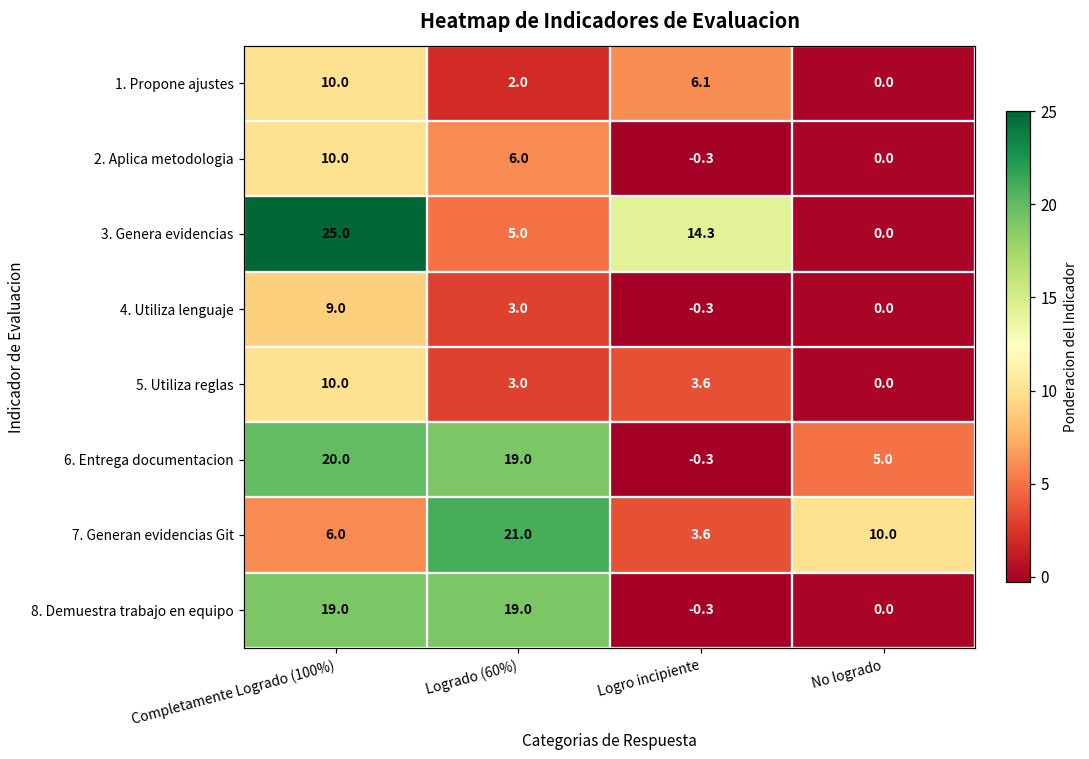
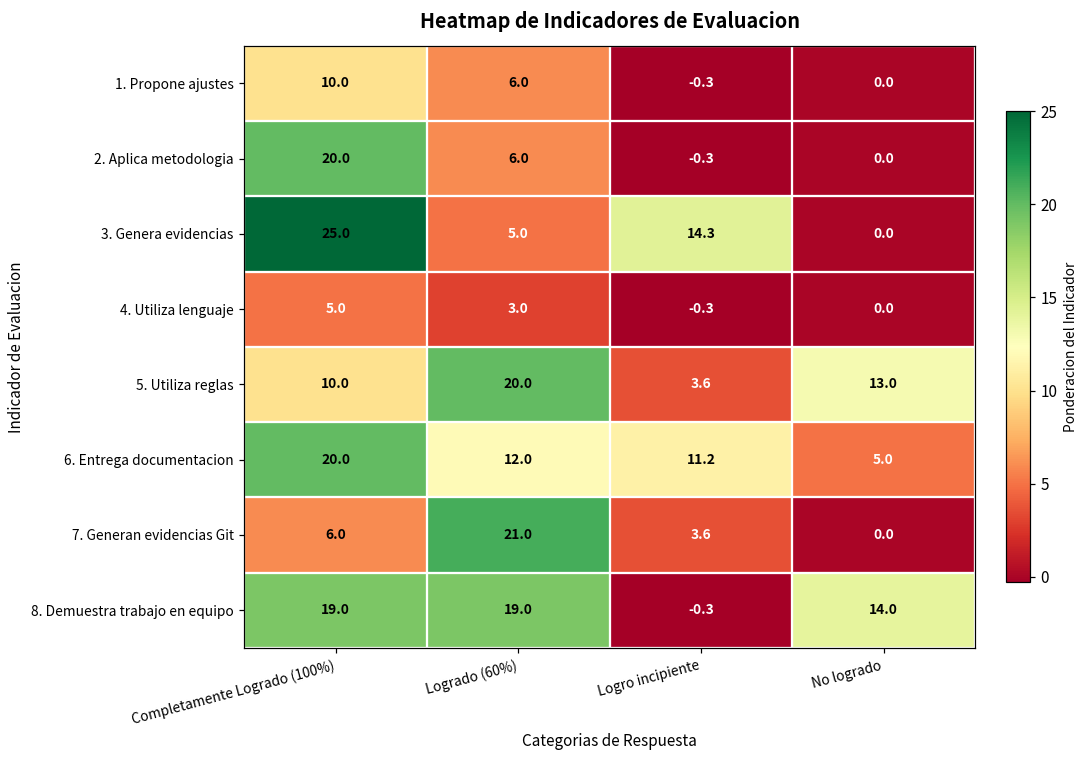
1. Propone ajustes, Logrado (60%): 2.0 -> 6.0
1. Propone ajustes, Logro incipiente: 6.1 -> -0.3
2. Aplica metodologia, Completamente Logrado (100%): 10.0 -> 20.0
4. Utiliza lenguaje, Completamente Logrado (100%): 9.0 -> 5.0
5. Utiliza reglas, Logrado (60%): 3.0 -> 20.0
5. Utiliza reglas, No logrado: 0.0 -> 13.0
6. Entrega documentacion, Logrado (60%): 19.0 -> 12.0
6. Entrega documentacion, Logro incipiente: -0.3 -> 11.2
7. Generan evidencias Git, No logrado: 10.0 -> 0.0
8. Demuestra trabajo en equipo, No logrado: 0.0 -> 14.0
